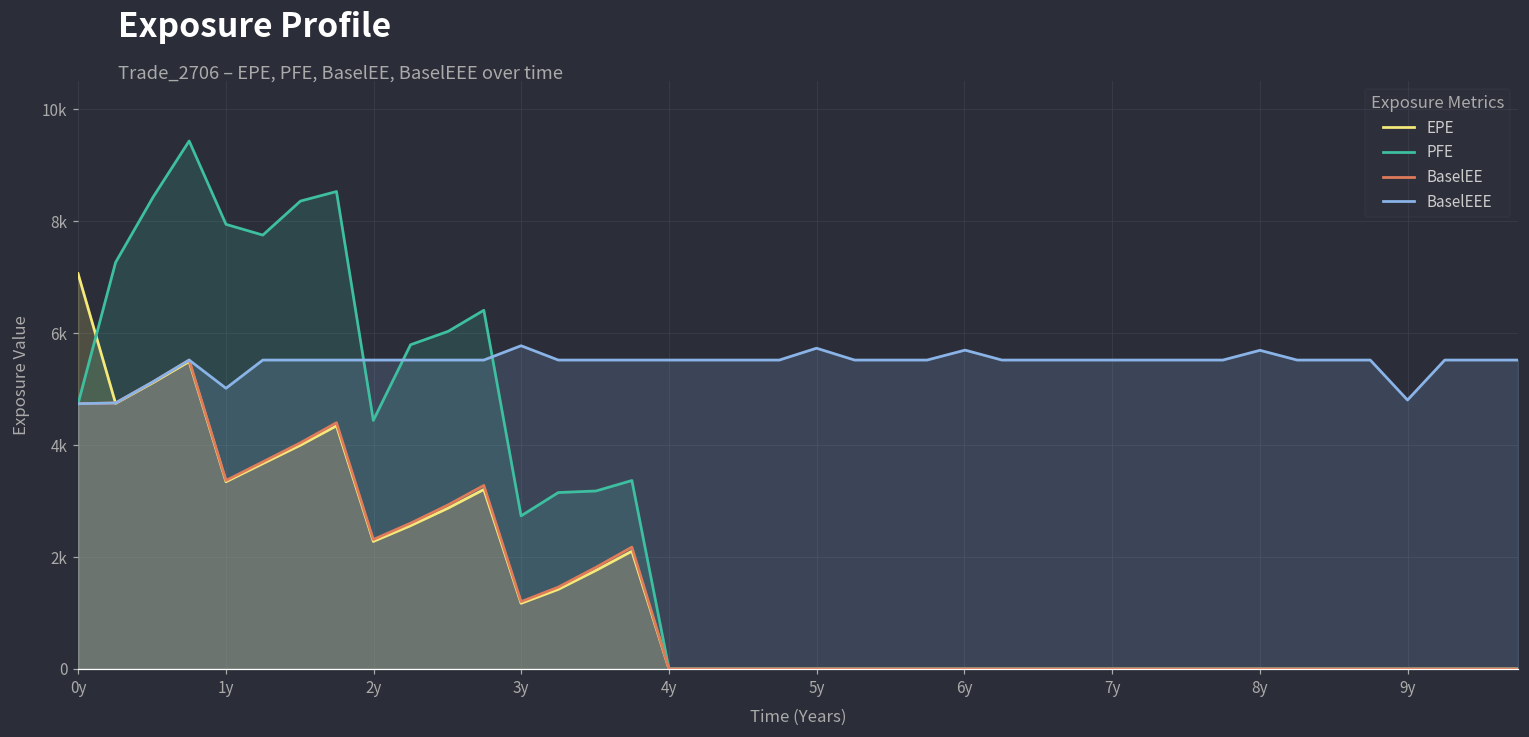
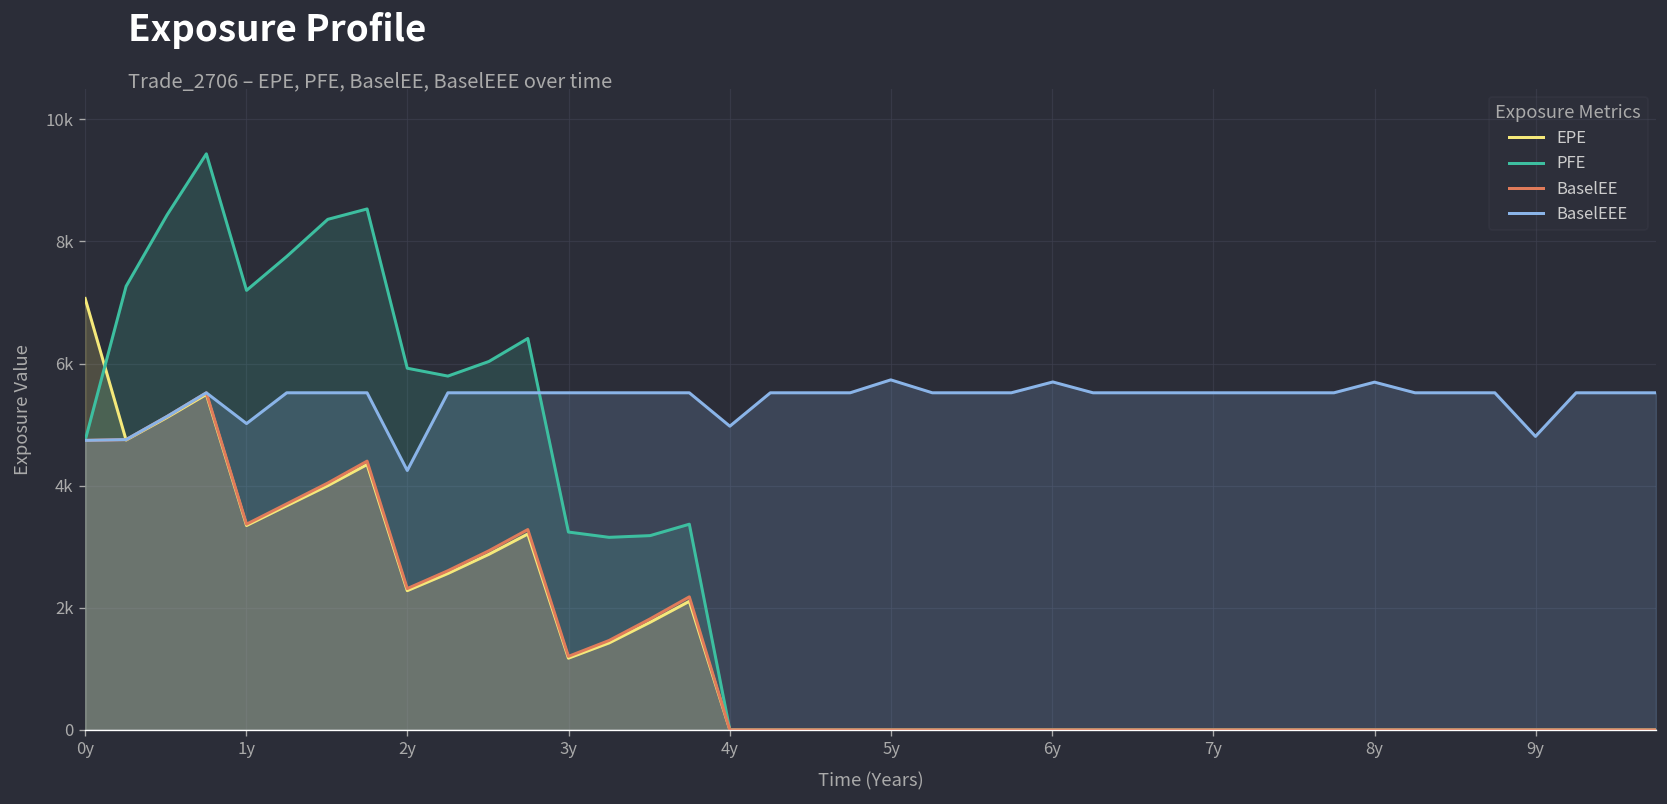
PFE, 1y: 7900 -> 7200
PFE, 2y: 4400 -> 5900
BaselEEE, 2y: 5500 -> 4200
PFE, 3y: 2700 -> 3200
BaselEEE, 3y: 5800 -> 5500
BaselEEE, 4y: 5500 -> 5000
